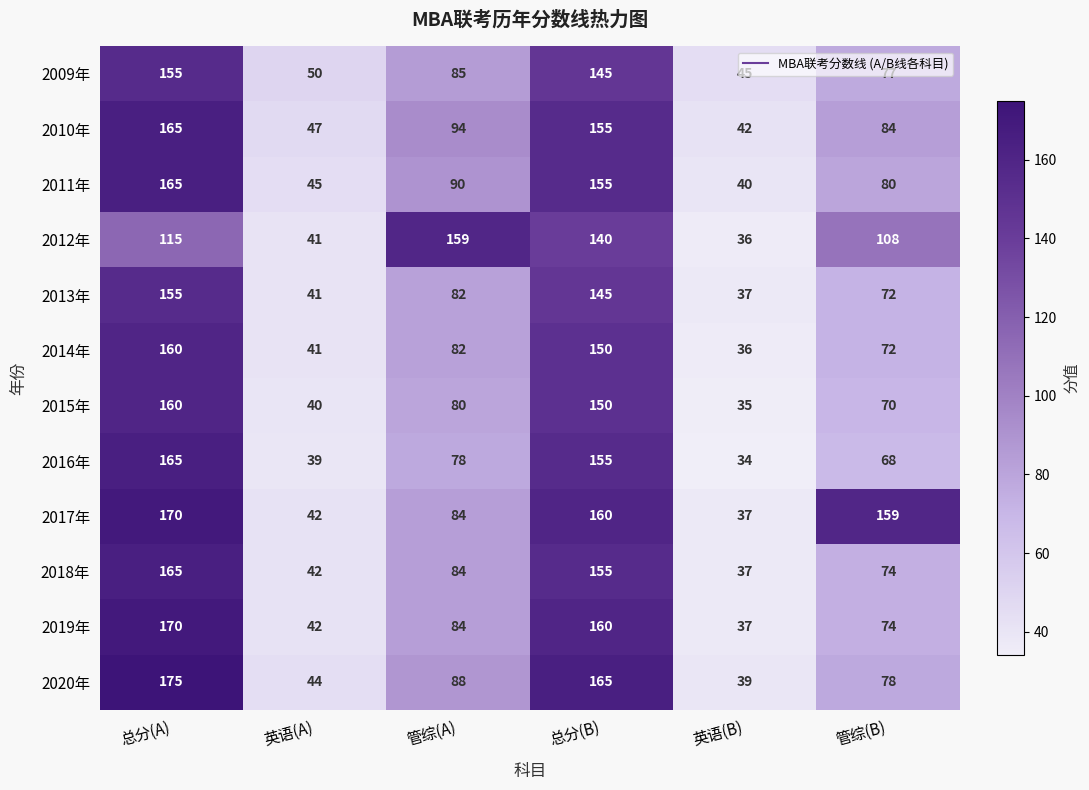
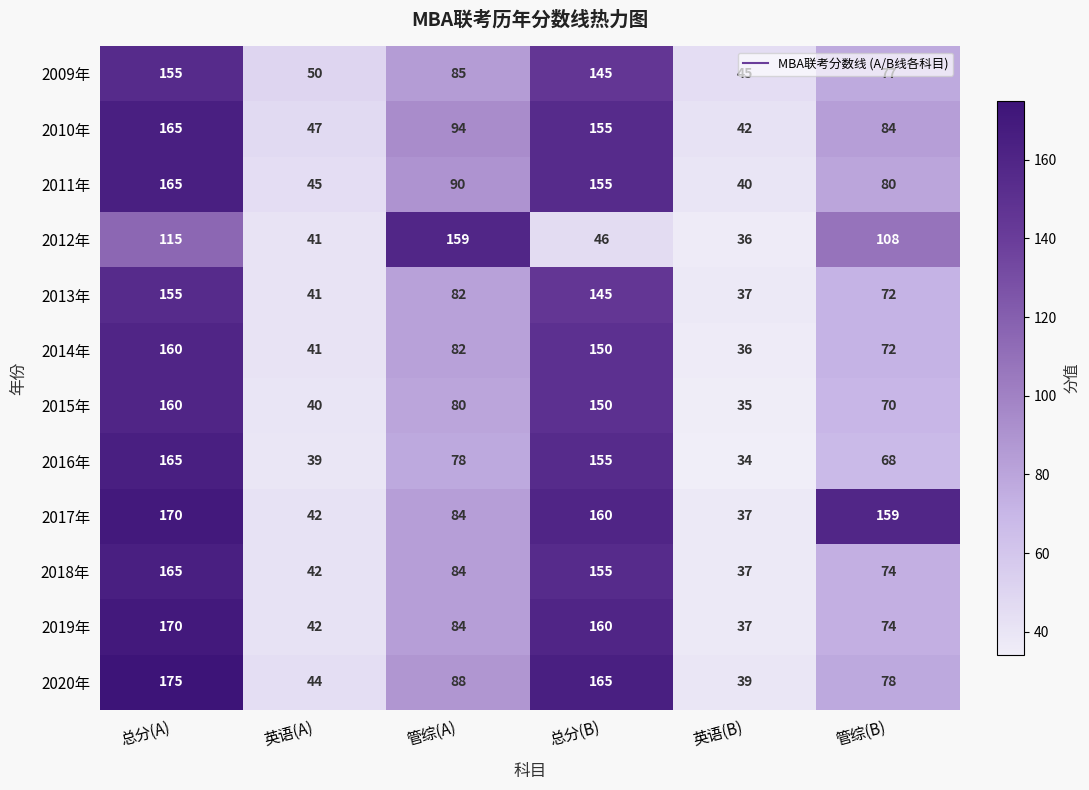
2012年, 总分(B): 140 -> 46
